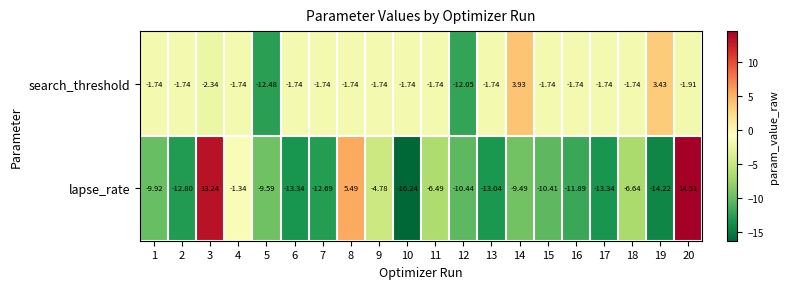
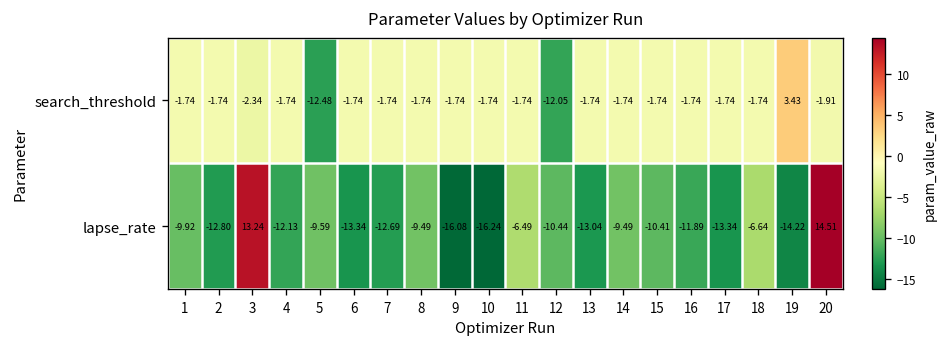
search_threshold, 14: 3.93 -> -1.74
lapse_rate, 4: -1.34 -> -12.13
lapse_rate, 8: 5.49 -> -9.49
lapse_rate, 9: -4.78 -> -16.08
